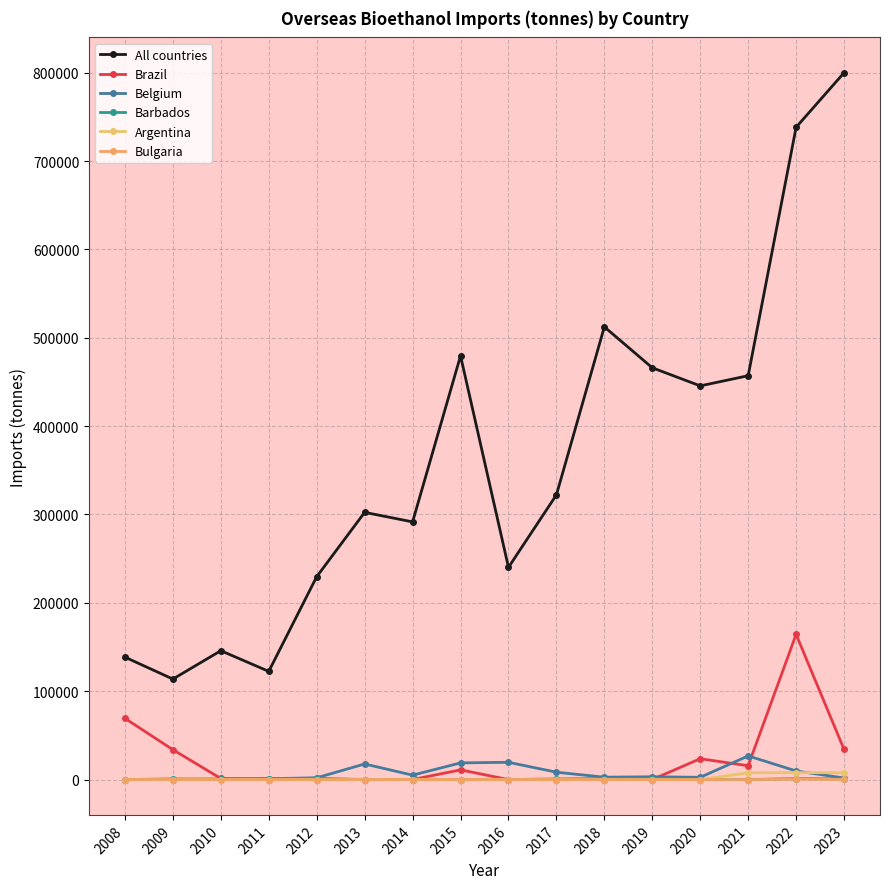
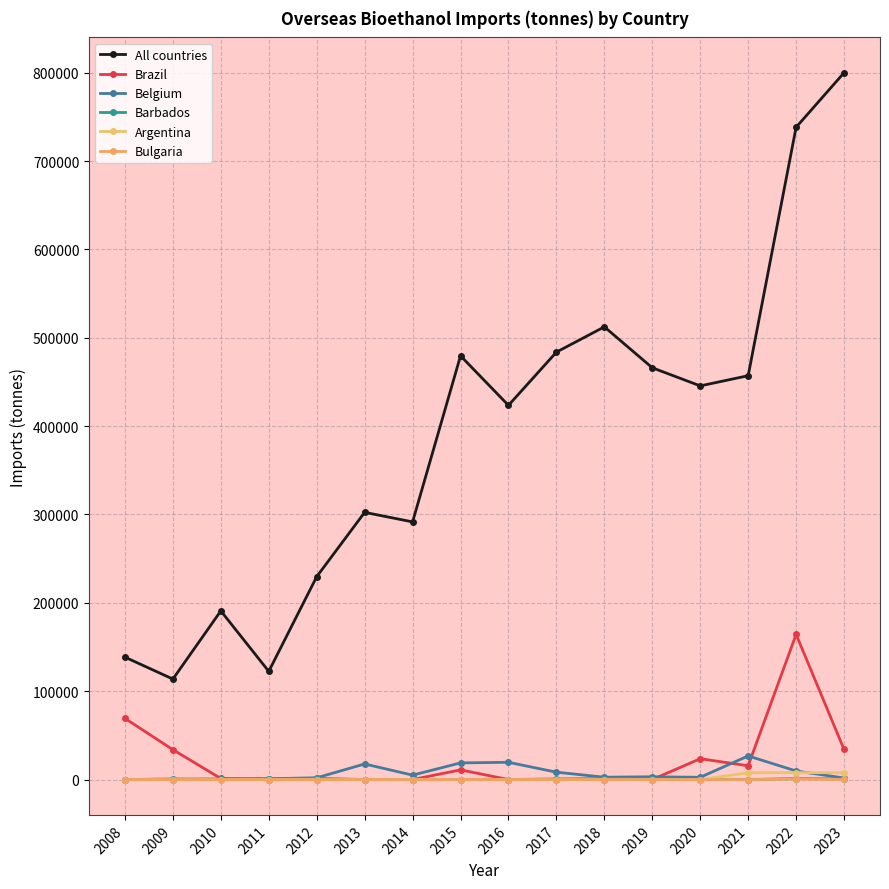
All countries, 2010: 150000 -> 190000
All countries, 2016: 240000 -> 420000
All countries, 2017: 320000 -> 480000
